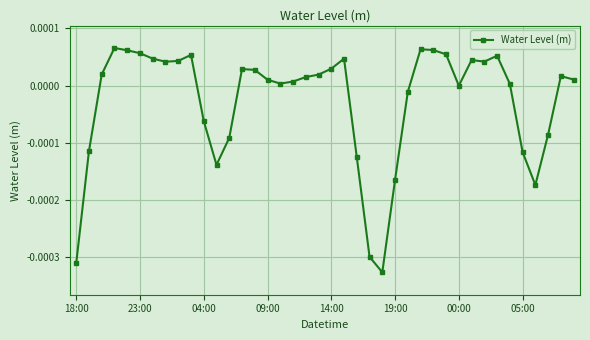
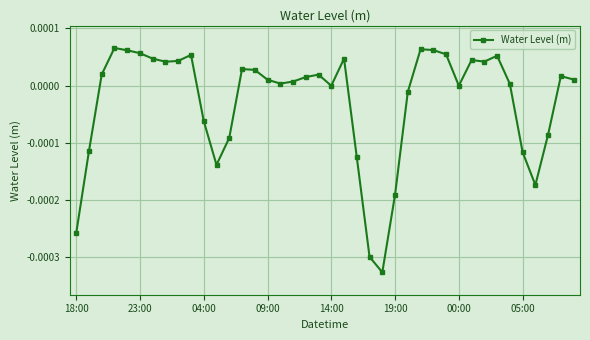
18:00: -0.00031 -> -0.00026
14:00: 0.00003 -> 0.00000
19:00: -0.00016 -> -0.00019
